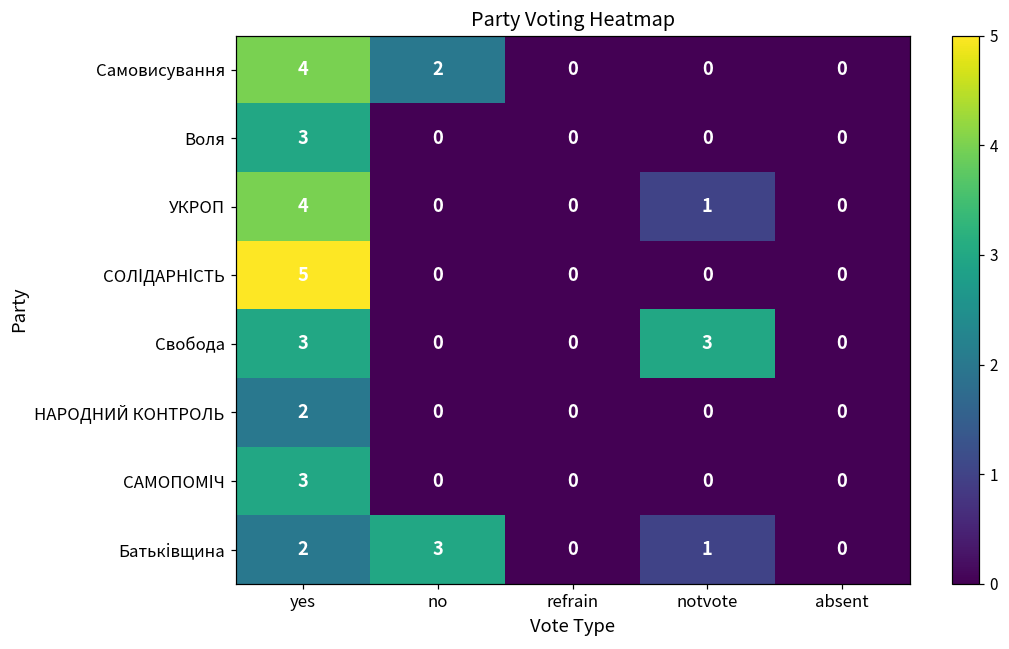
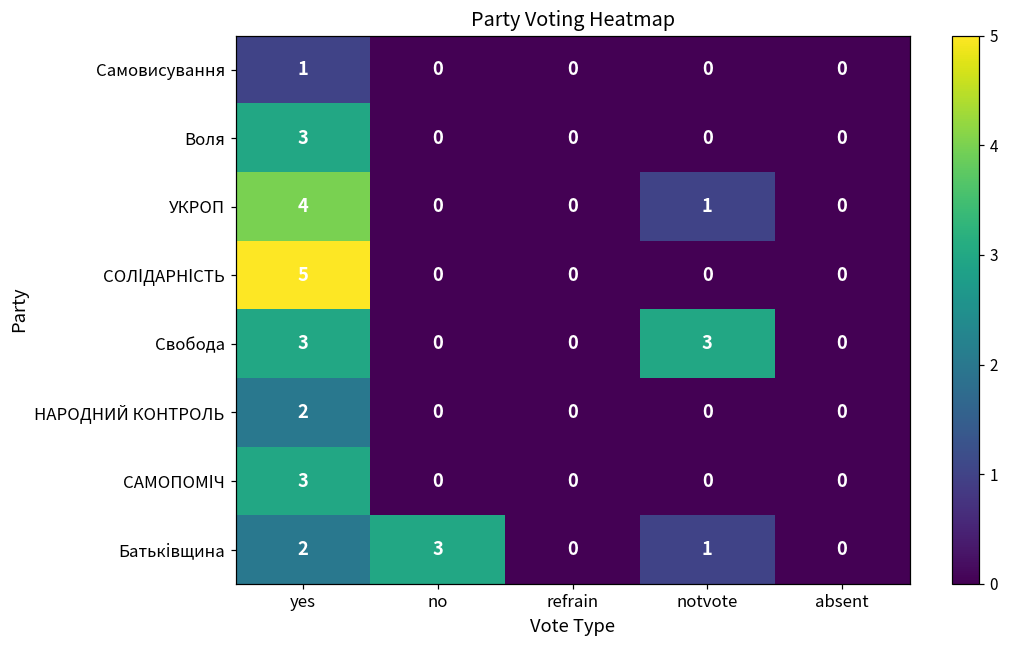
Самовисування, yes: 4 -> 1
Самовисування, no: 2 -> 0
